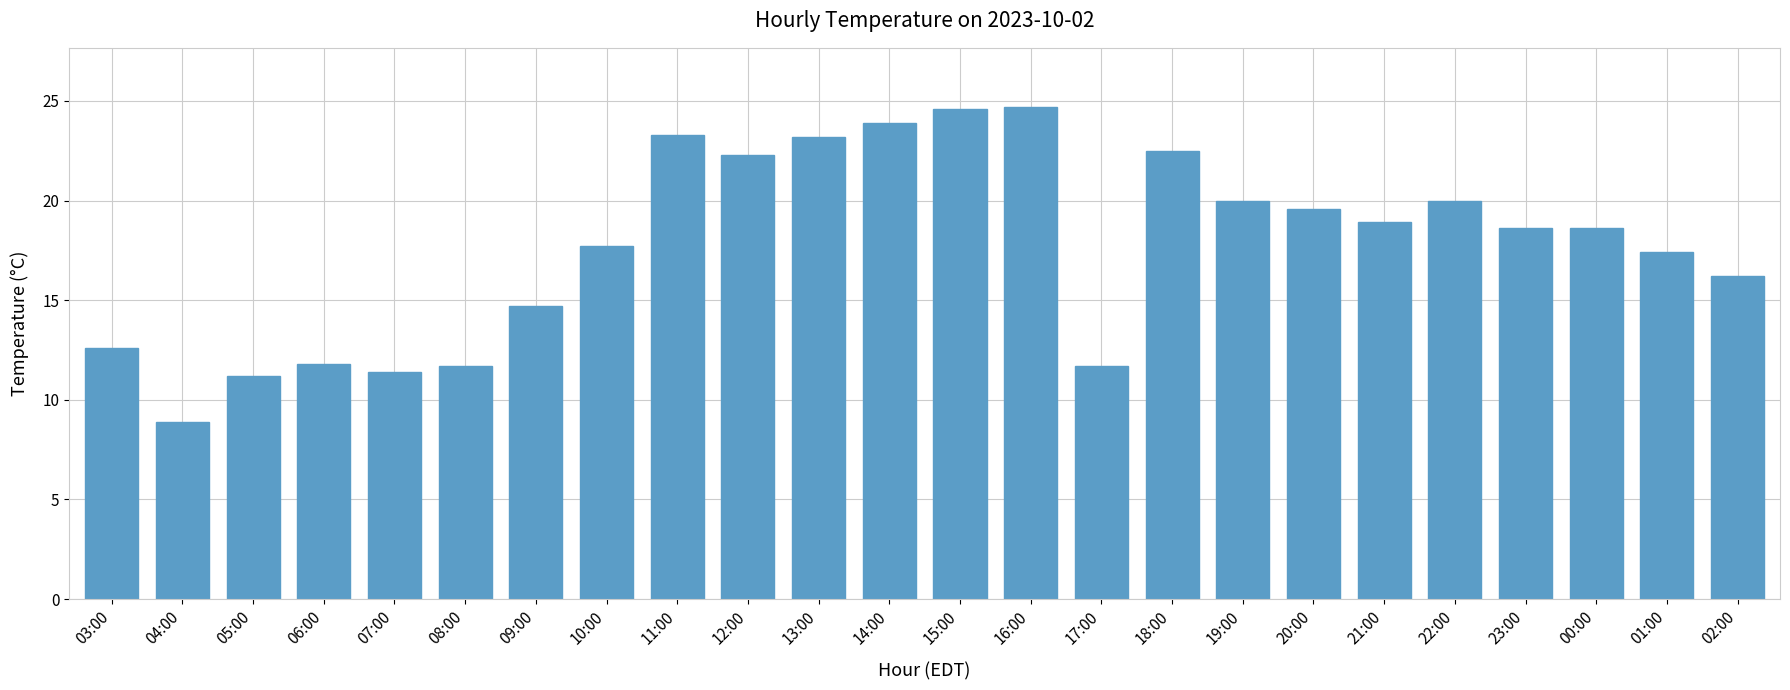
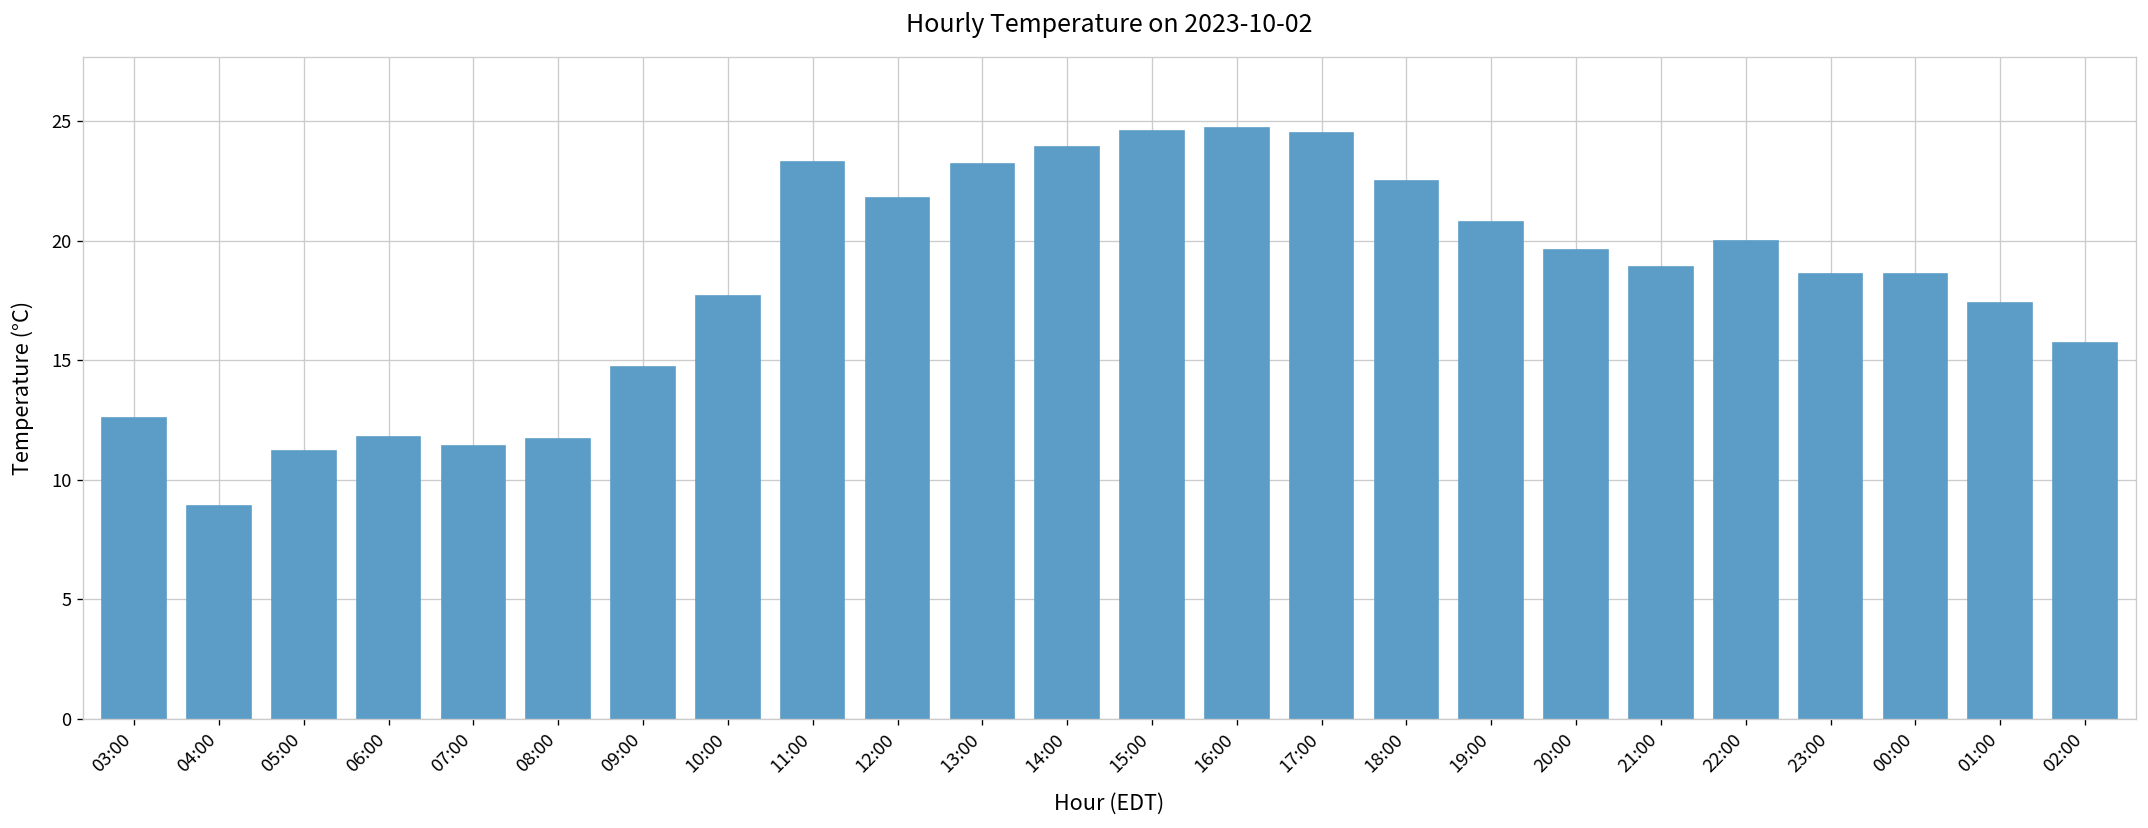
12:00: 22.3 -> 21.8
17:00: 11.7 -> 24.5
19:00: 20.0 -> 20.8
02:00: 16.2 -> 15.7
